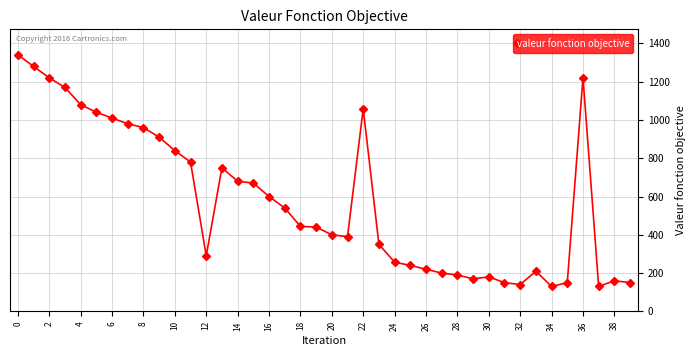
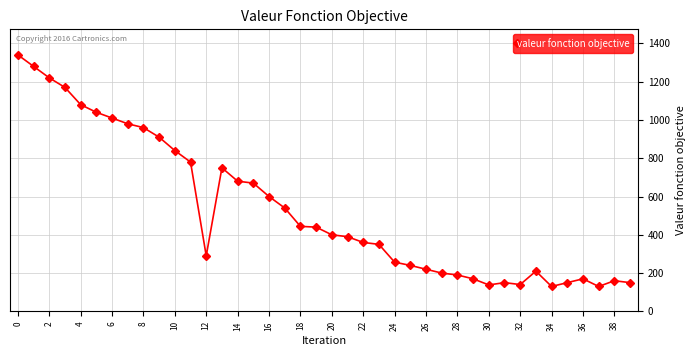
22: 1060 -> 360
30: 180 -> 140
36: 1220 -> 170
